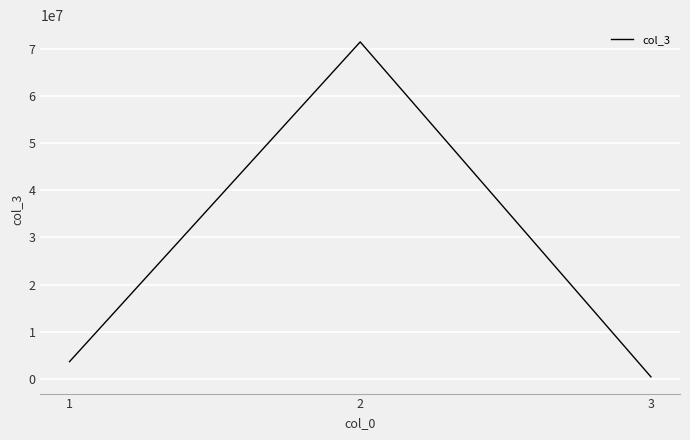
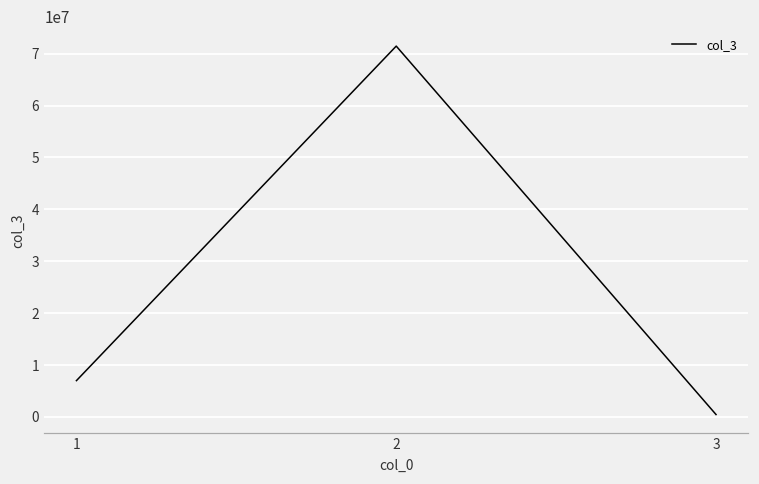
1: 4000000 -> 7000000
